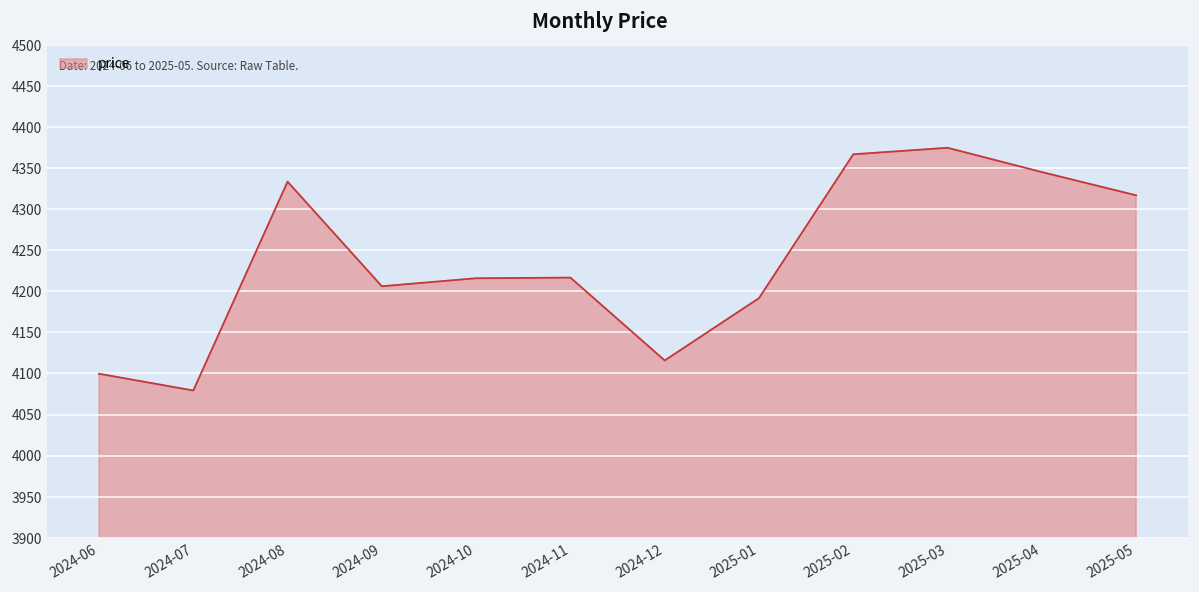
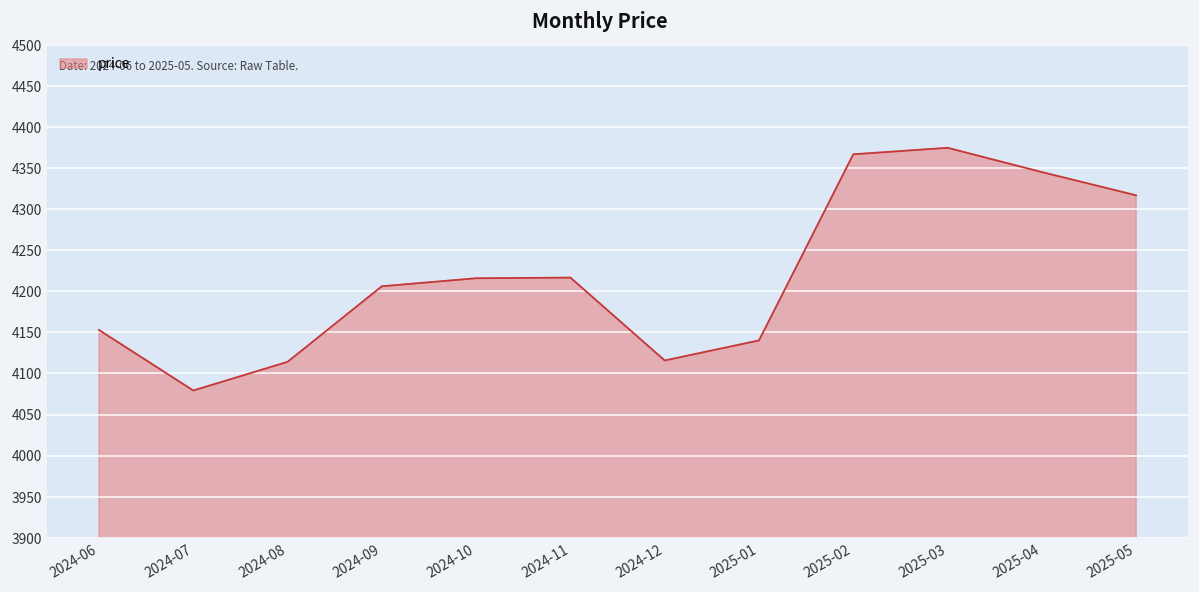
2024-06: 4100 -> 4150
2024-08: 4330 -> 4110
2025-01: 4190 -> 4140
